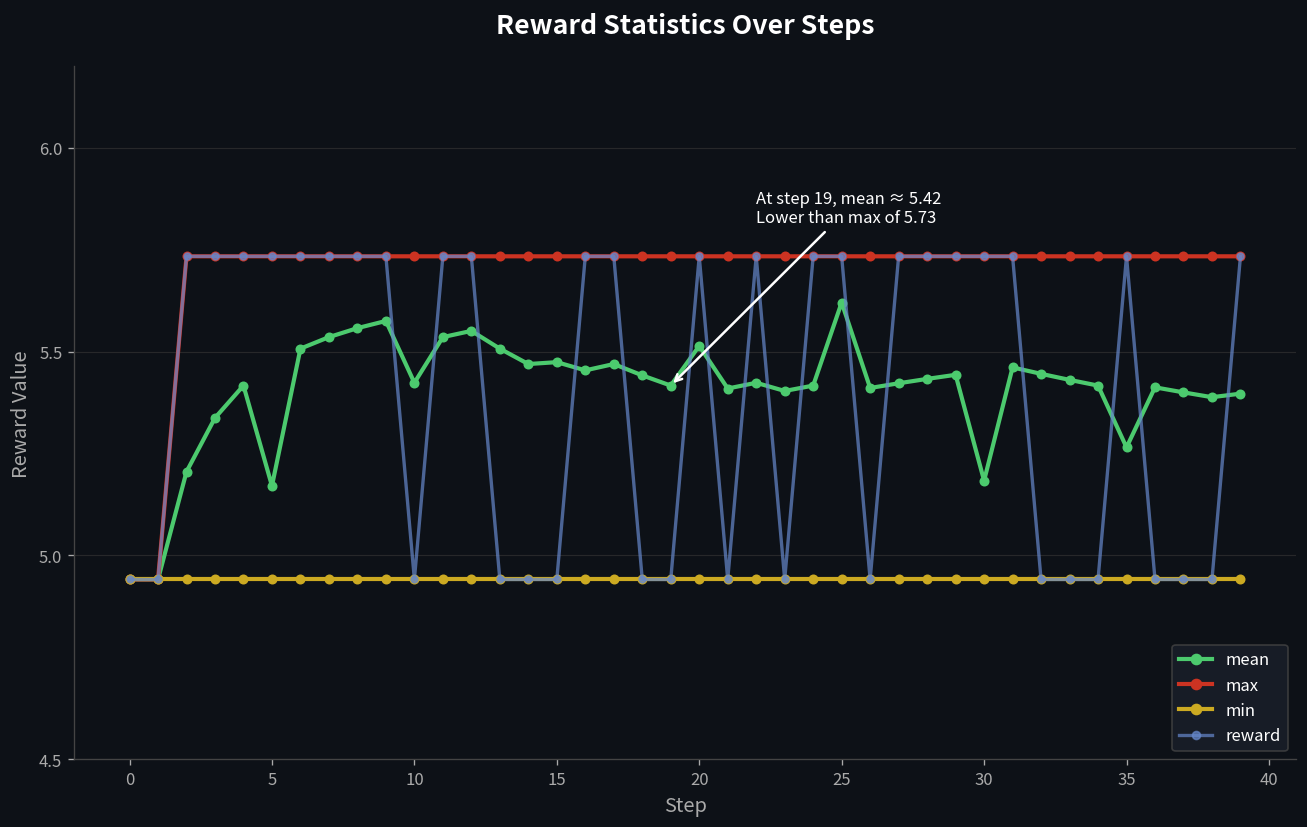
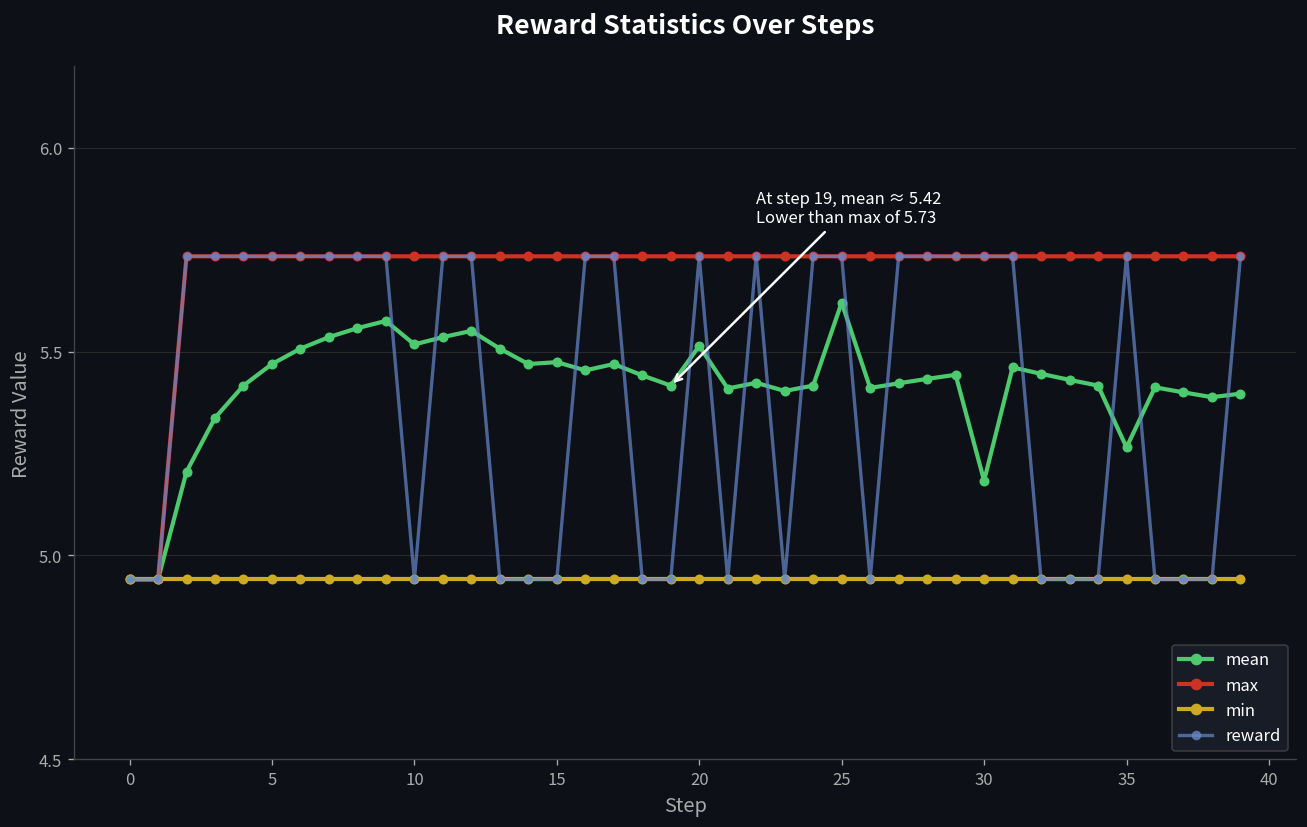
mean, 5: 5.17 -> 5.47
mean, 10: 5.42 -> 5.52
